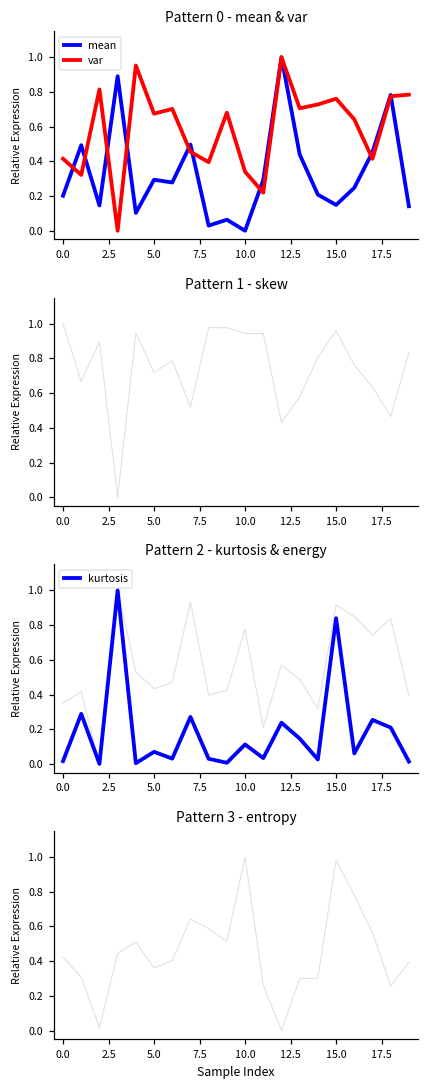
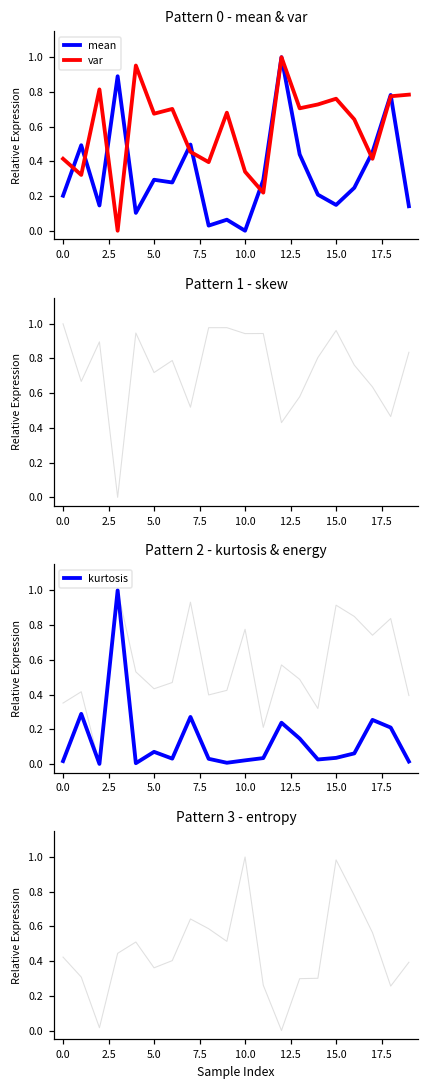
Pattern 2 - kurtosis & energy, kurtosis, 10.0: 0.11 -> 0.02
Pattern 2 - kurtosis & energy, kurtosis, 15.0: 0.84 -> 0.03
